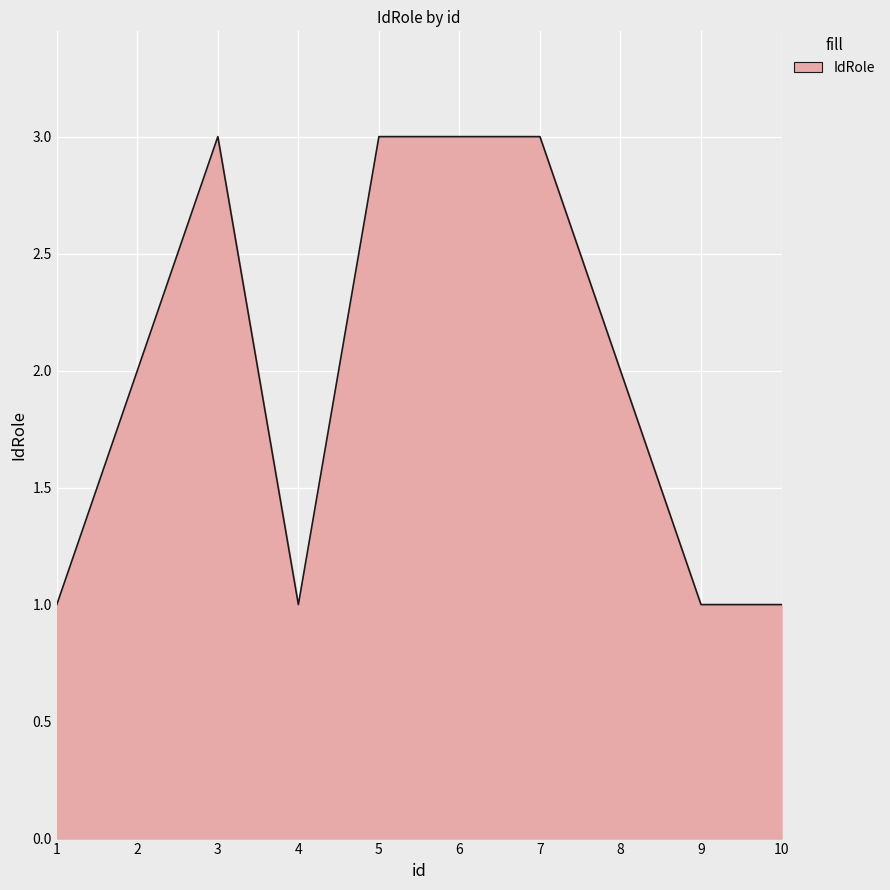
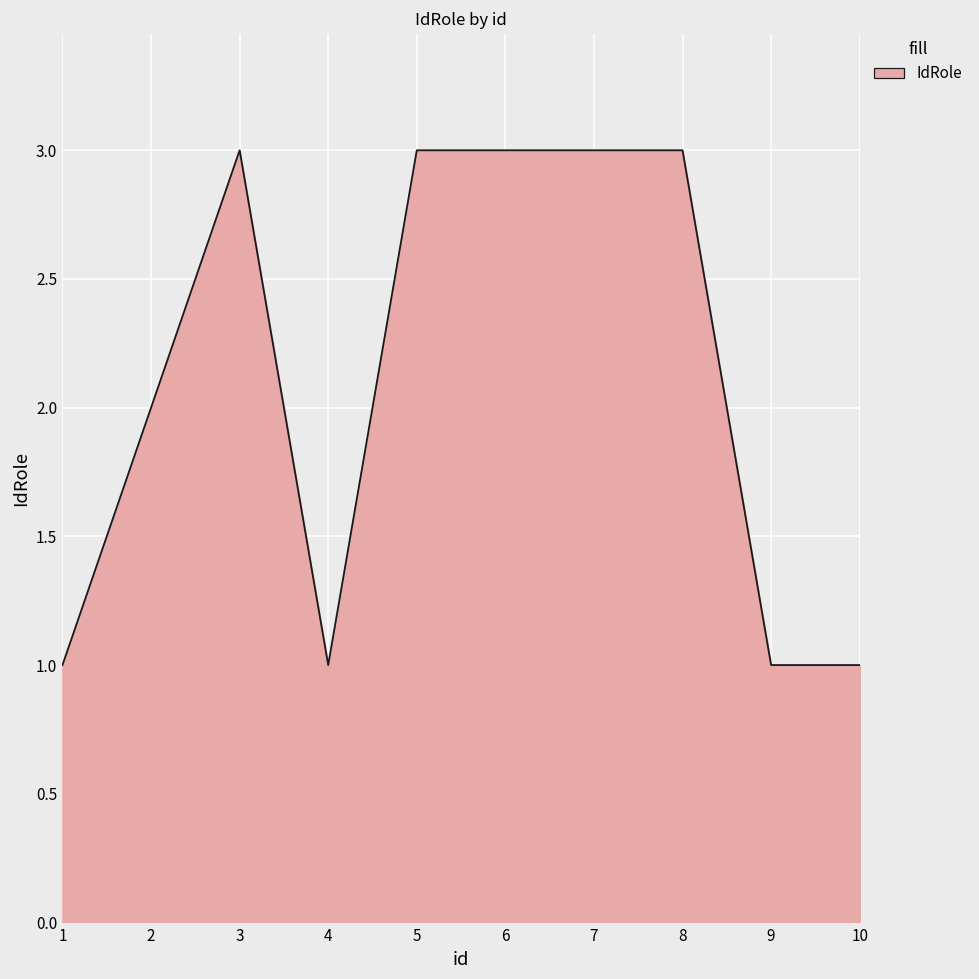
8: 2 -> 3
